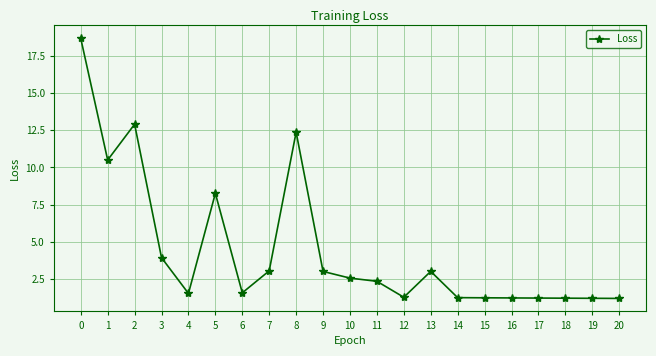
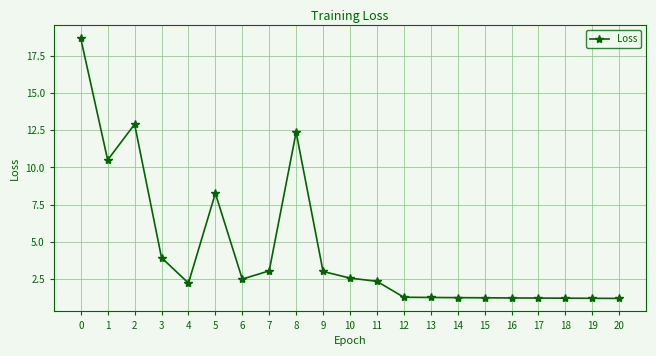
4: 1.6 -> 2.2
6: 1.6 -> 2.5
13: 3.0 -> 1.3
